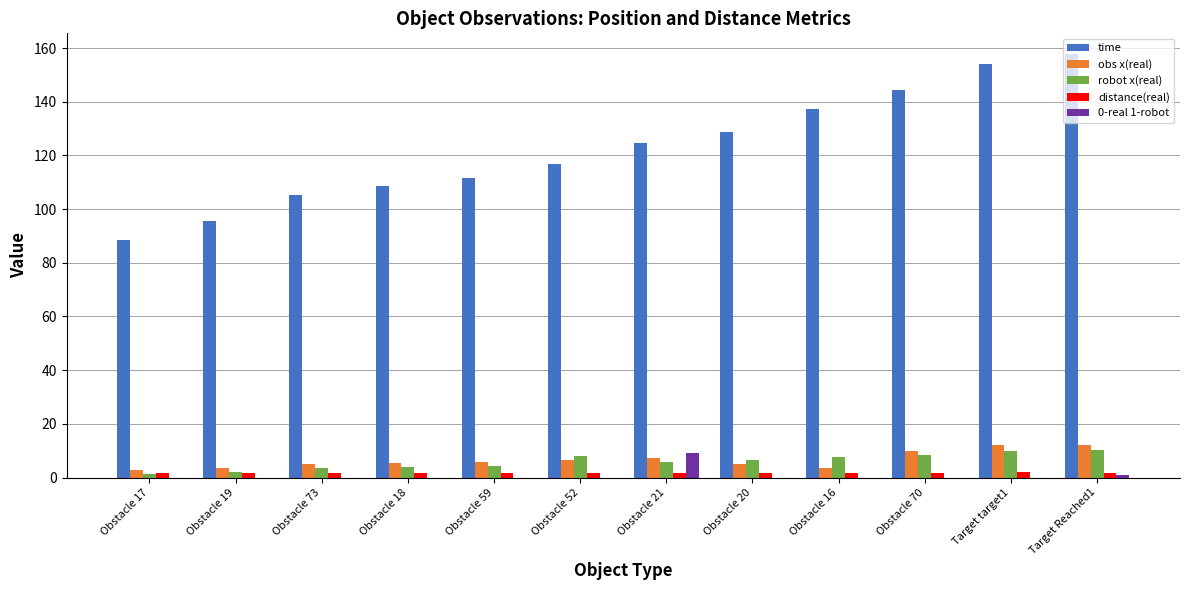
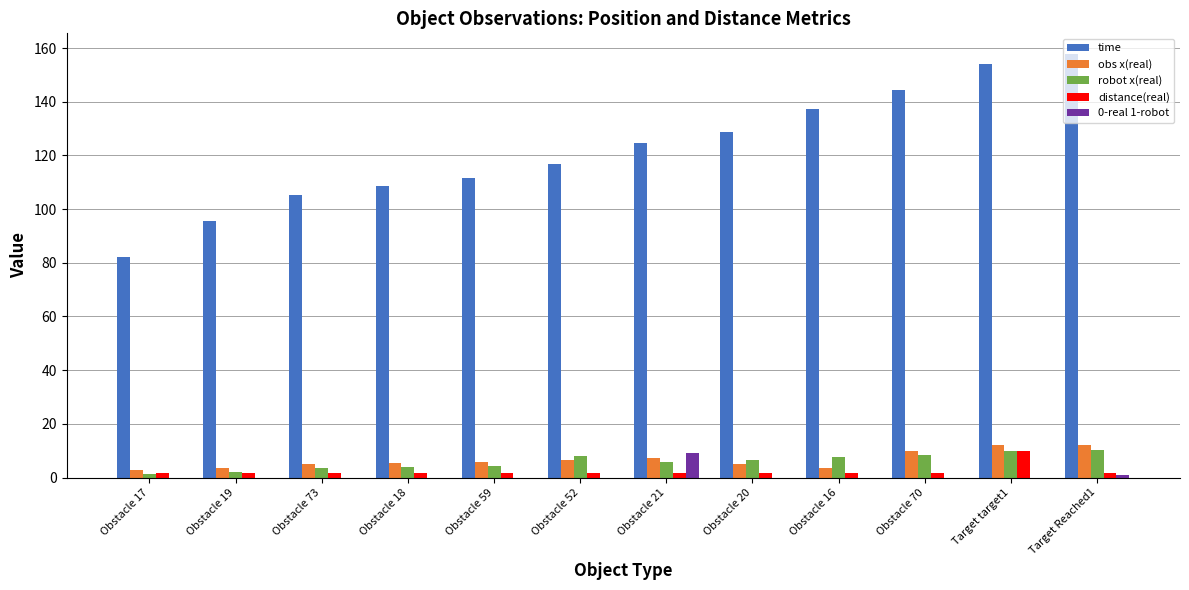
time, Obstacle 17: 88 -> 82
distance(real), Target target1: 2 -> 10
